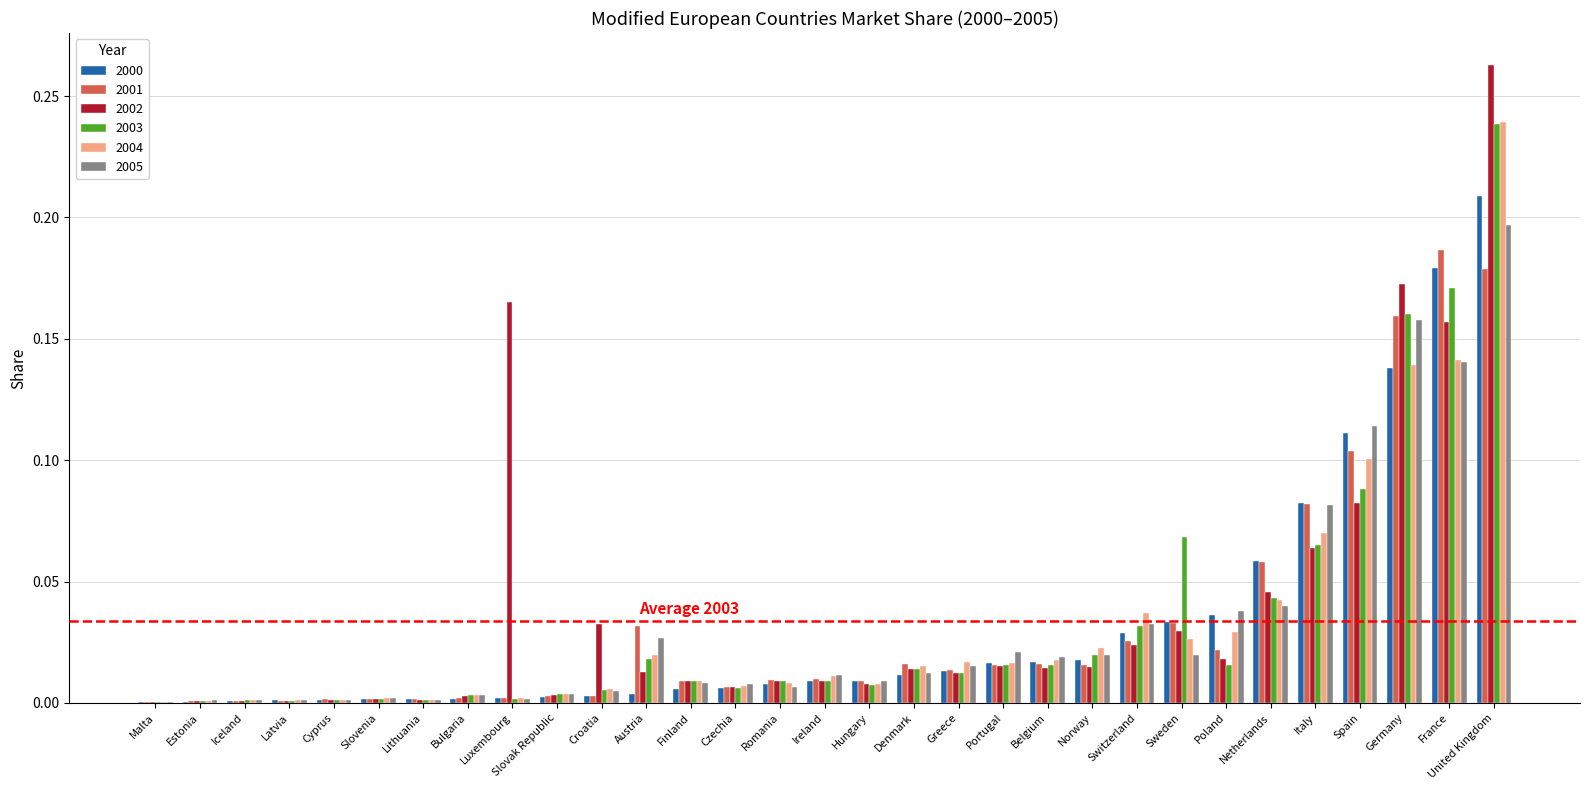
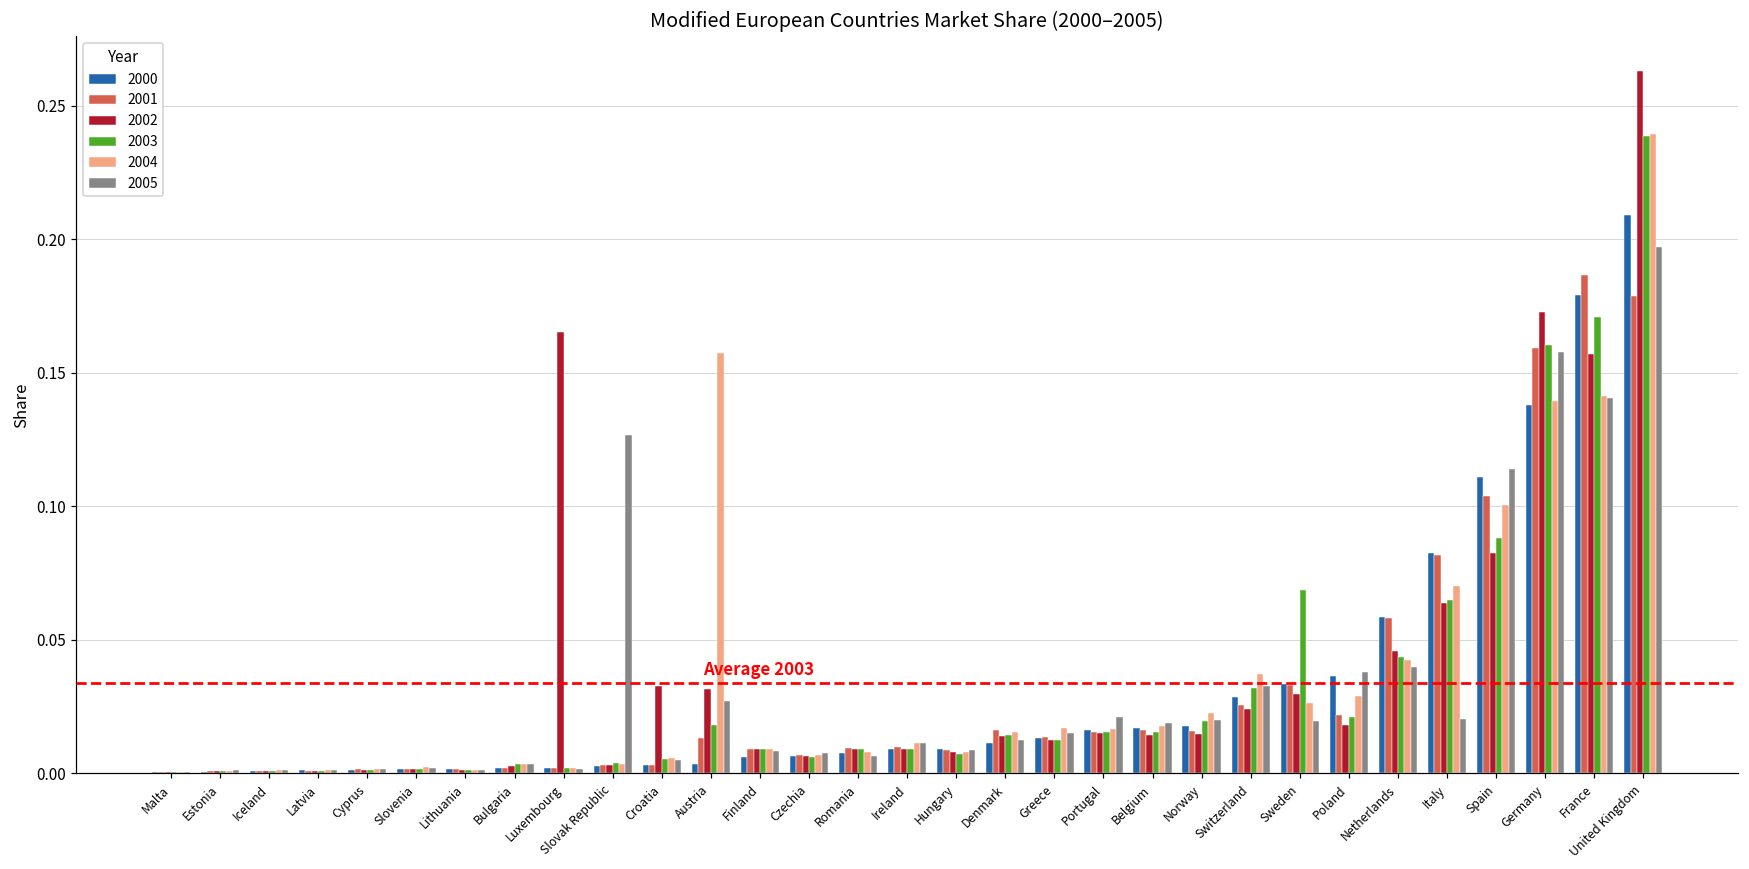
2005, Slovak Republic: 0.004 -> 0.127
2001, Austria: 0.032 -> 0.013
2002, Austria: 0.013 -> 0.032
2004, Austria: 0.020 -> 0.157
2003, Poland: 0.016 -> 0.021
2005, Italy: 0.081 -> 0.020
